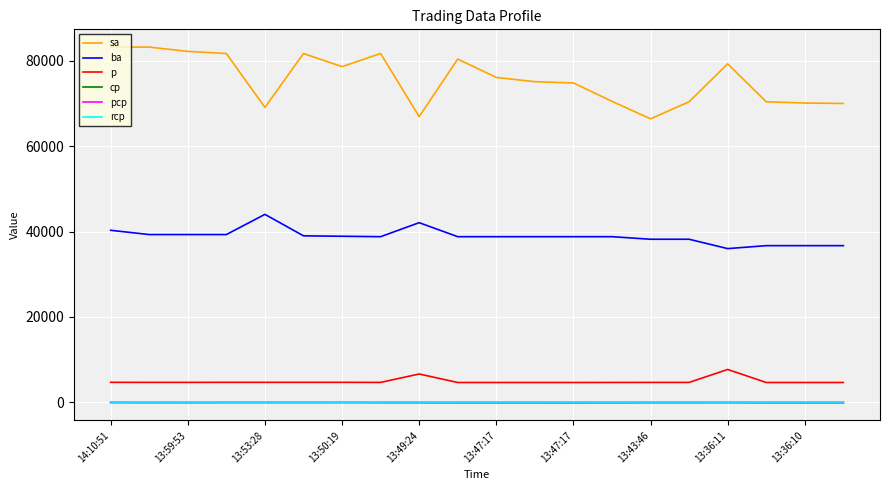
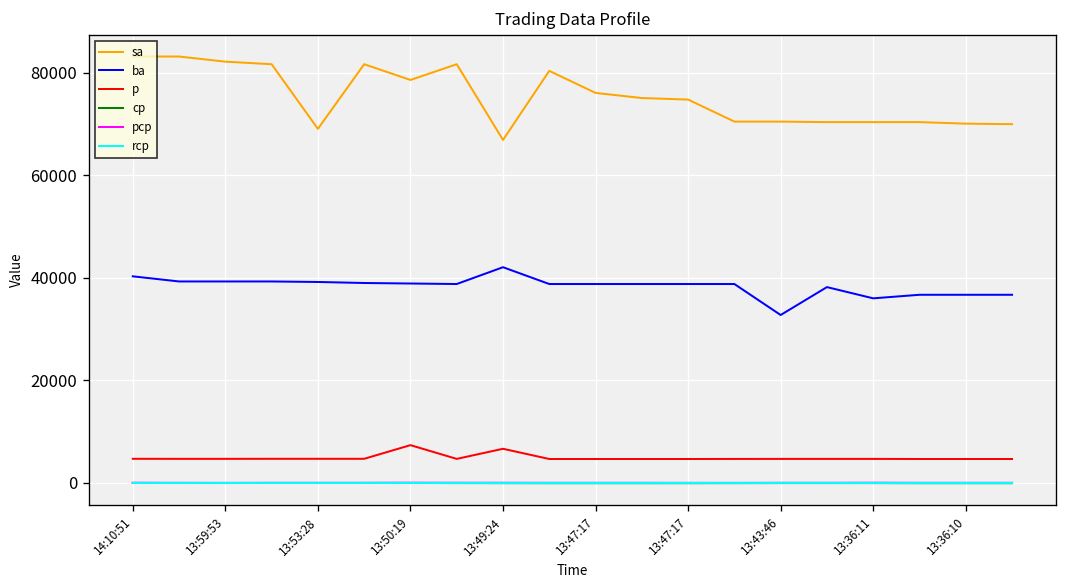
ba, 13:53:28: 44000 -> 39000
p, 13:50:19: 5000 -> 7000
sa, 13:43:46: 66000 -> 71000
ba, 13:43:46: 38000 -> 33000
sa, 13:36:11: 79000 -> 70000
p, 13:36:11: 8000 -> 5000
